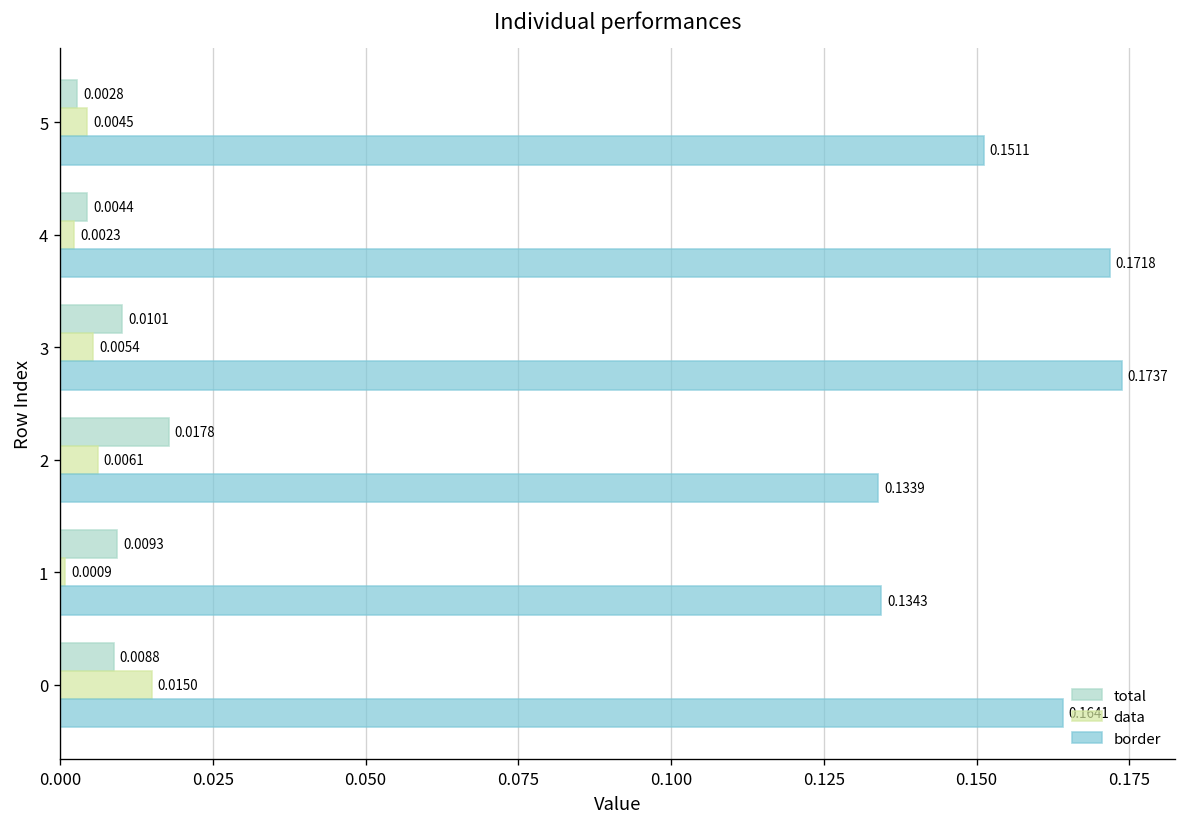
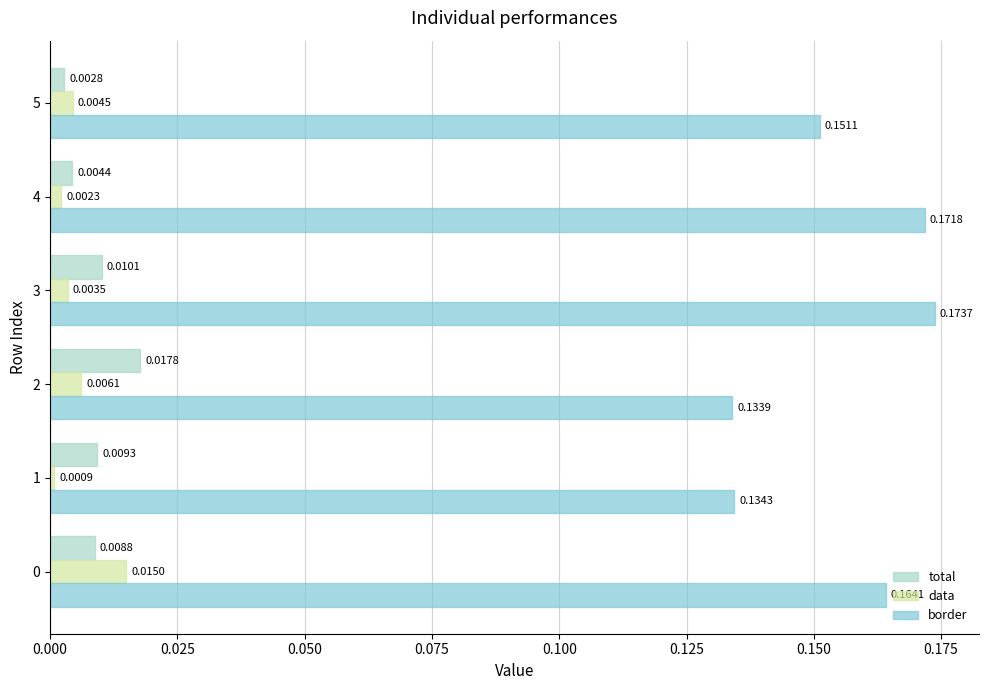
data, 3: 0.0054 -> 0.0035
